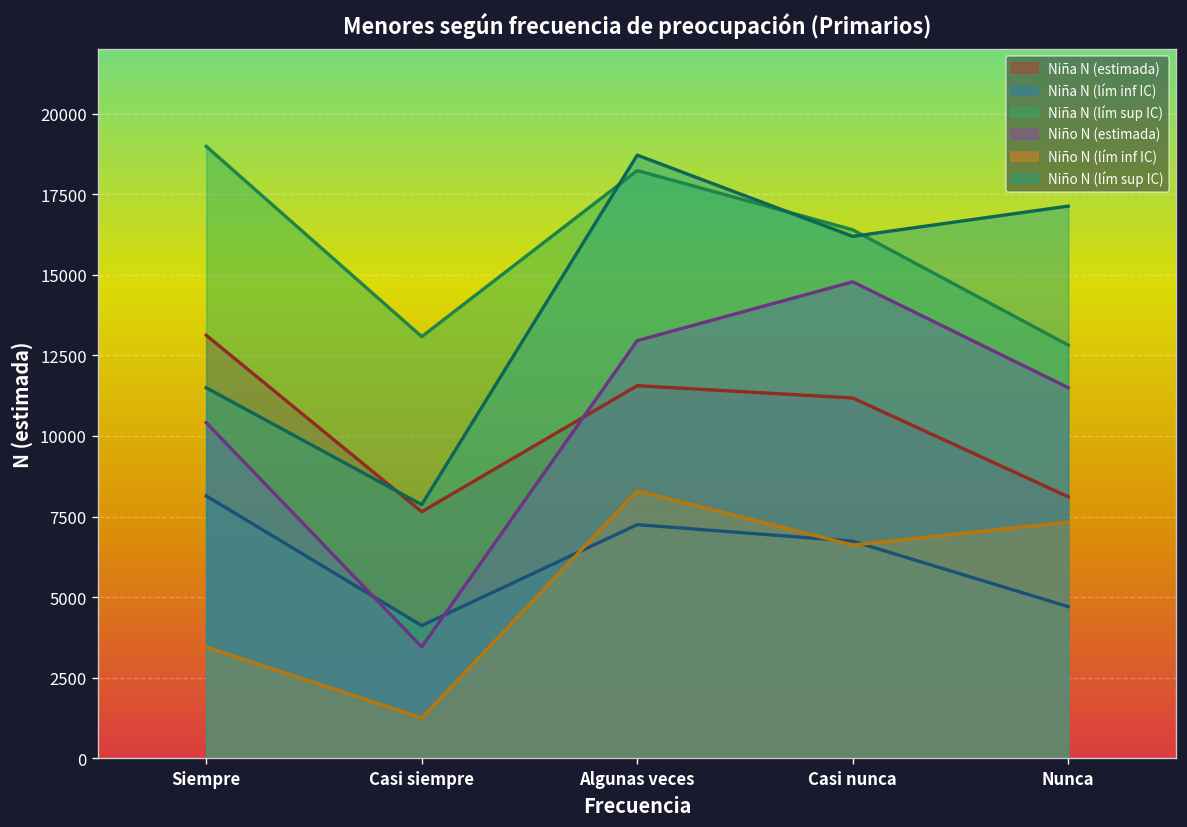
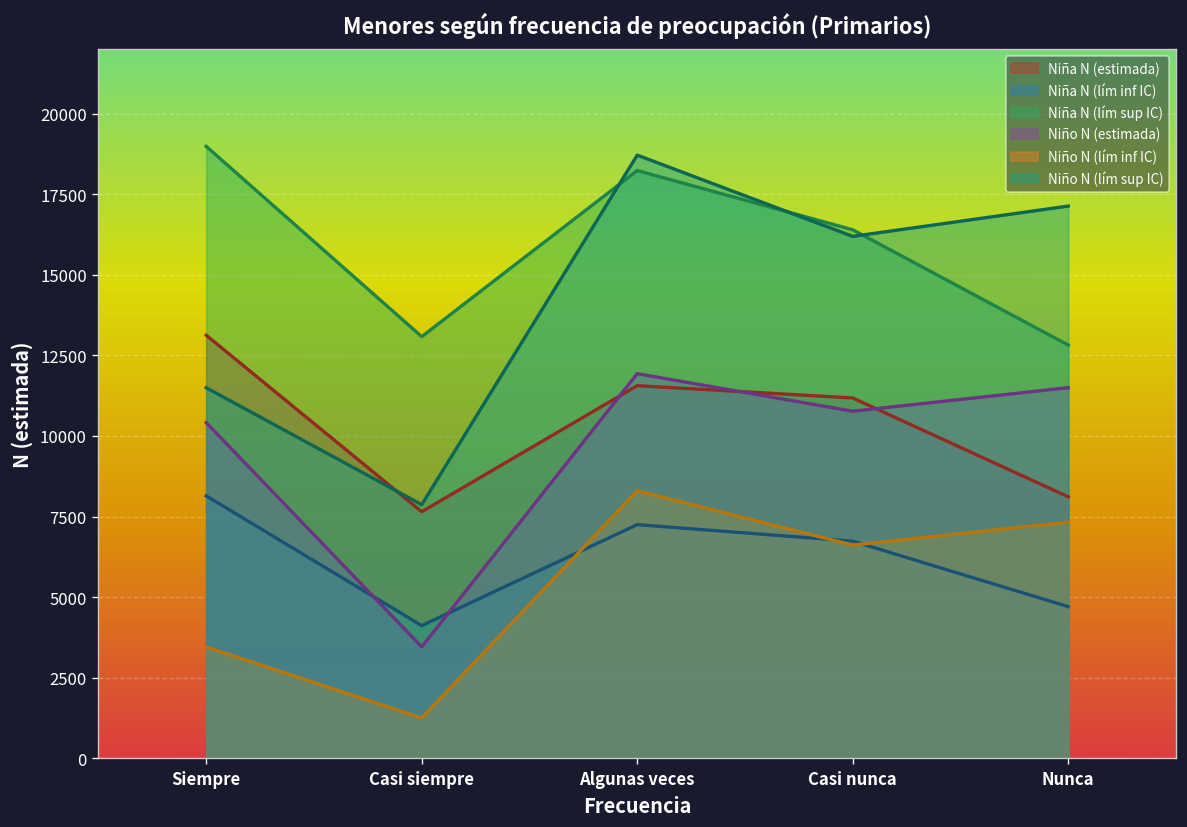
Niño N (estimada), Algunas veces: 13000 -> 11900
Niño N (estimada), Casi nunca: 14800 -> 10800
